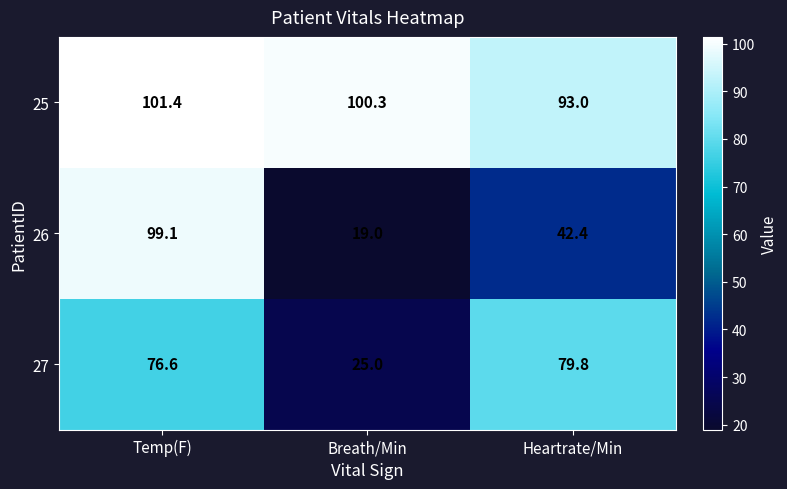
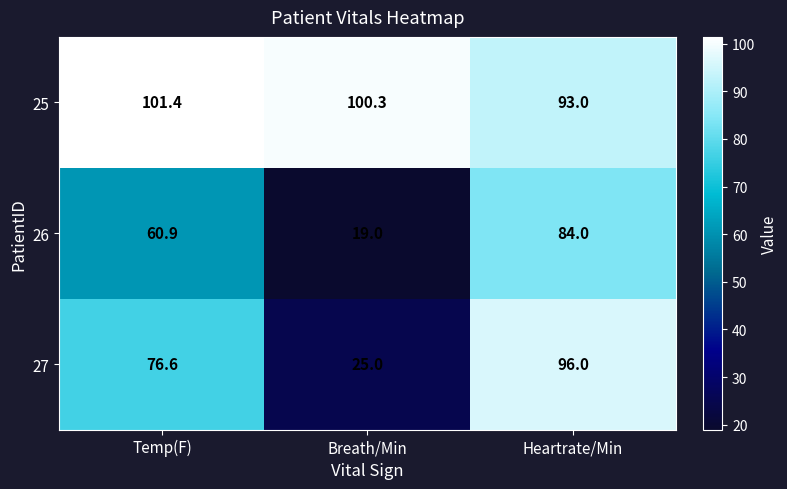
26, Temp(F): 99.1 -> 60.9
26, Heartrate/Min: 42.4 -> 84.0
27, Heartrate/Min: 79.8 -> 96.0
